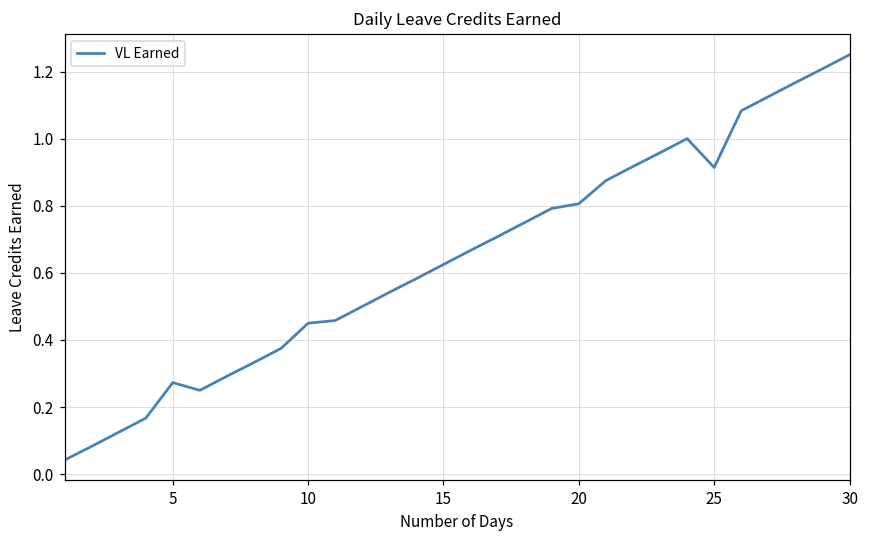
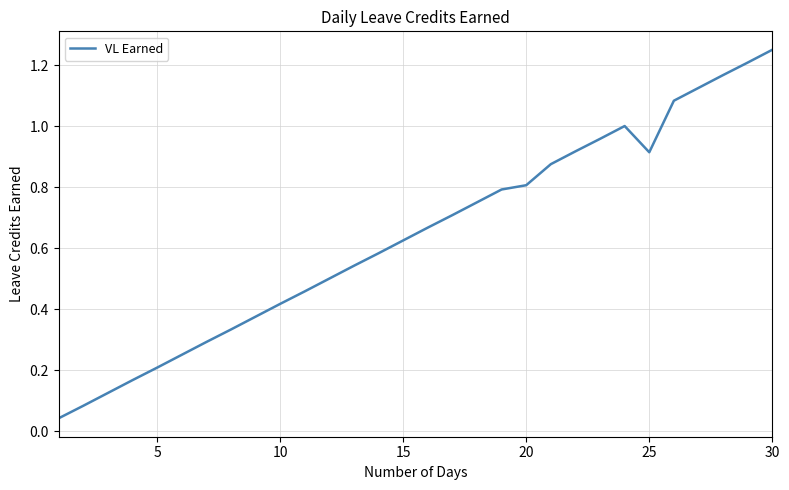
5: 0.27 -> 0.21
10: 0.45 -> 0.42
